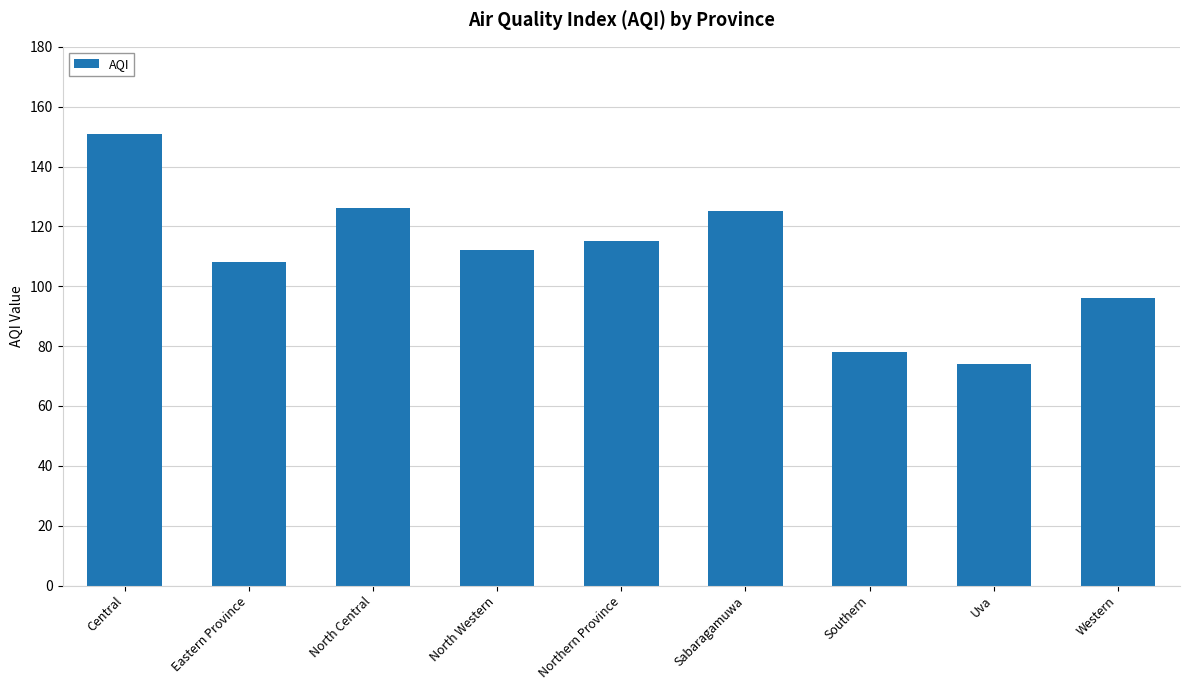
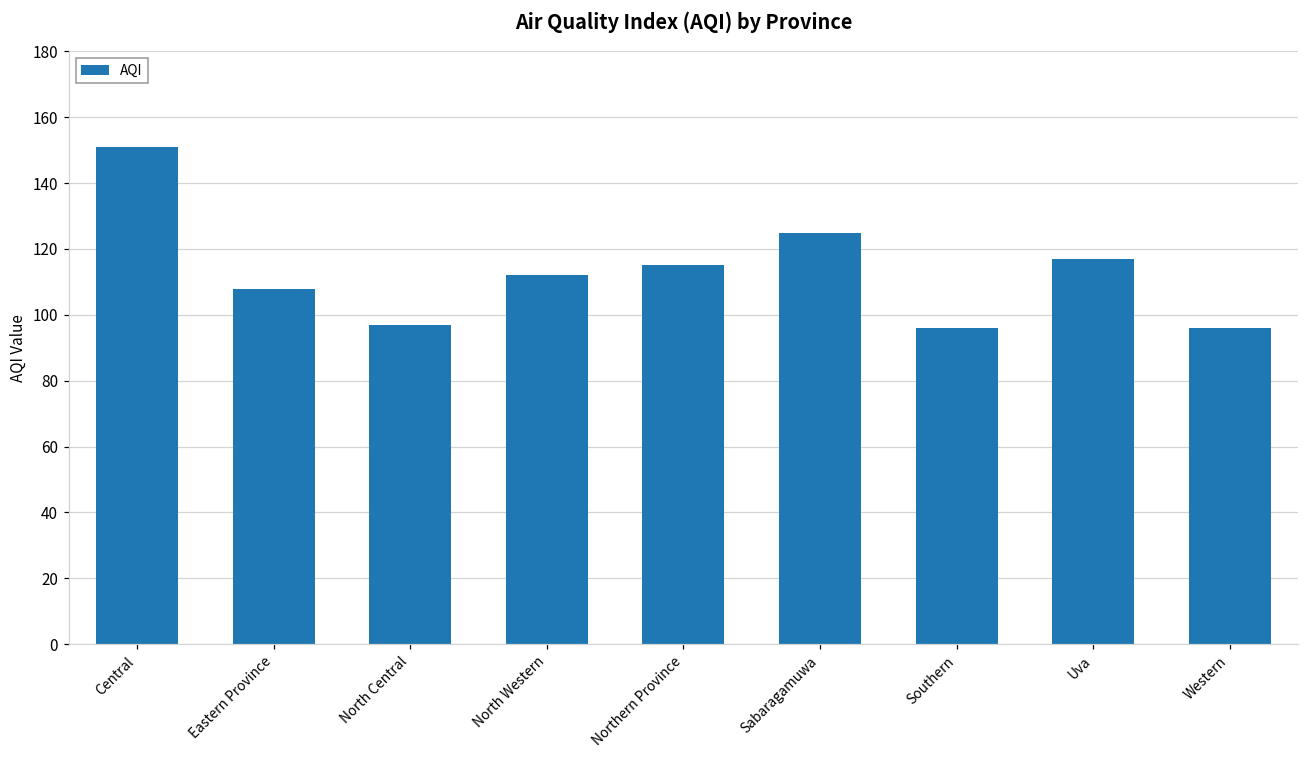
North Central: 126 -> 97
Southern: 78 -> 96
Uva: 74 -> 117
